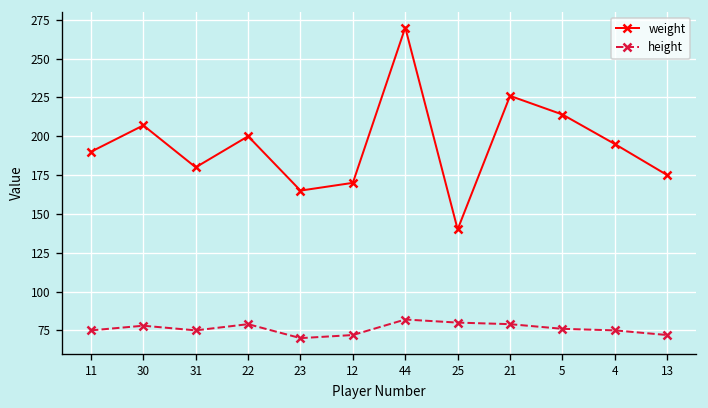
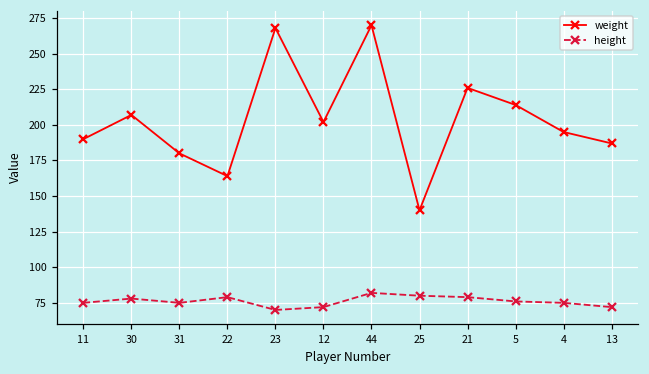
weight, 22: 200 -> 164
weight, 23: 165 -> 268
weight, 12: 170 -> 202
weight, 13: 175 -> 187
